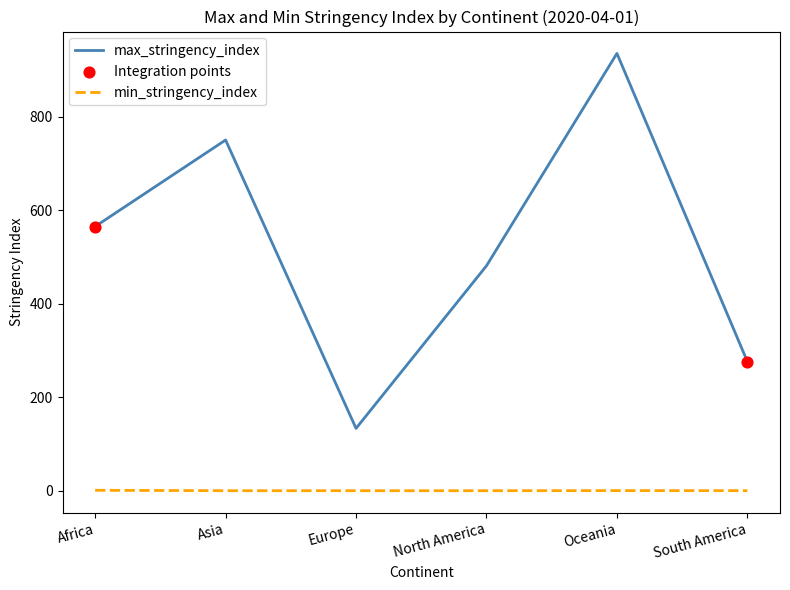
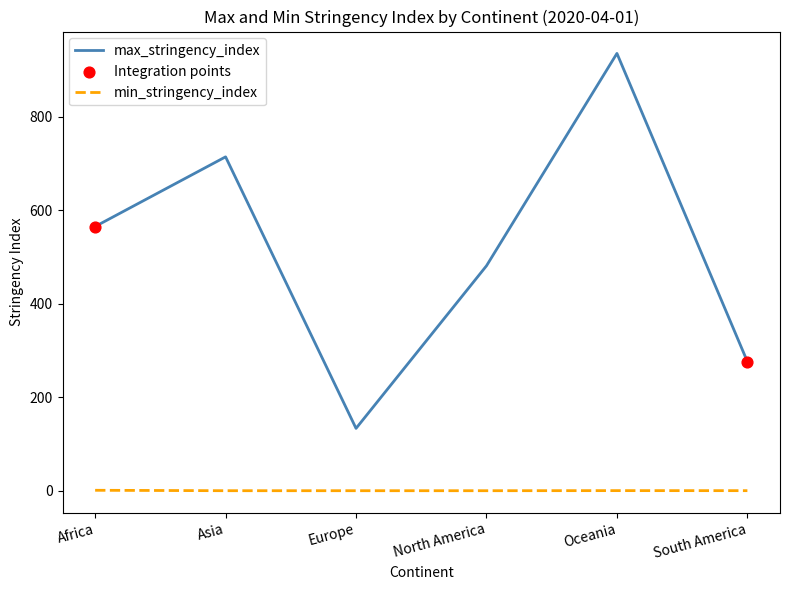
max_stringency_index, Asia: 750 -> 710
